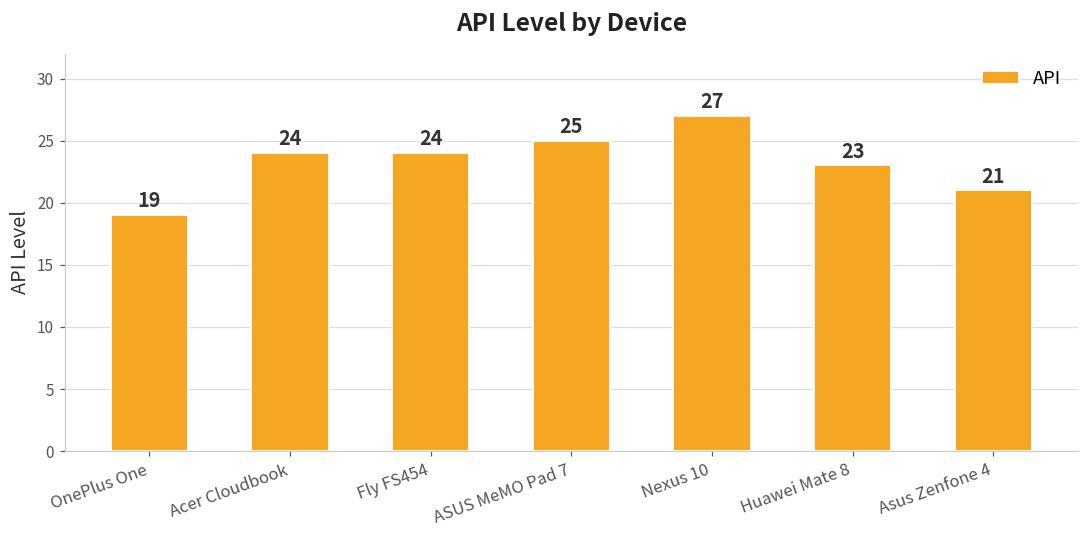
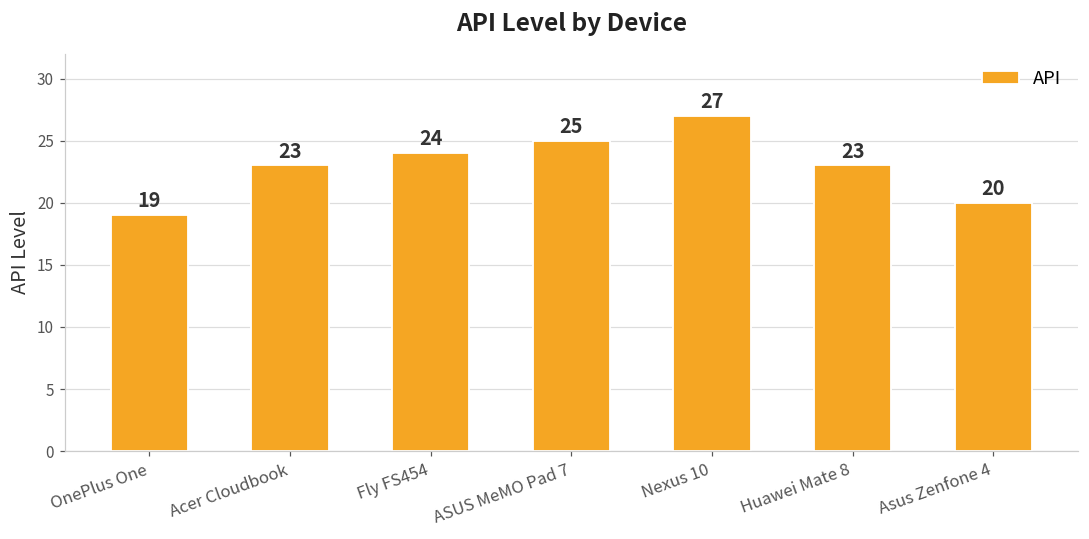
Acer Cloudbook: 24 -> 23
Asus Zenfone 4: 21 -> 20
